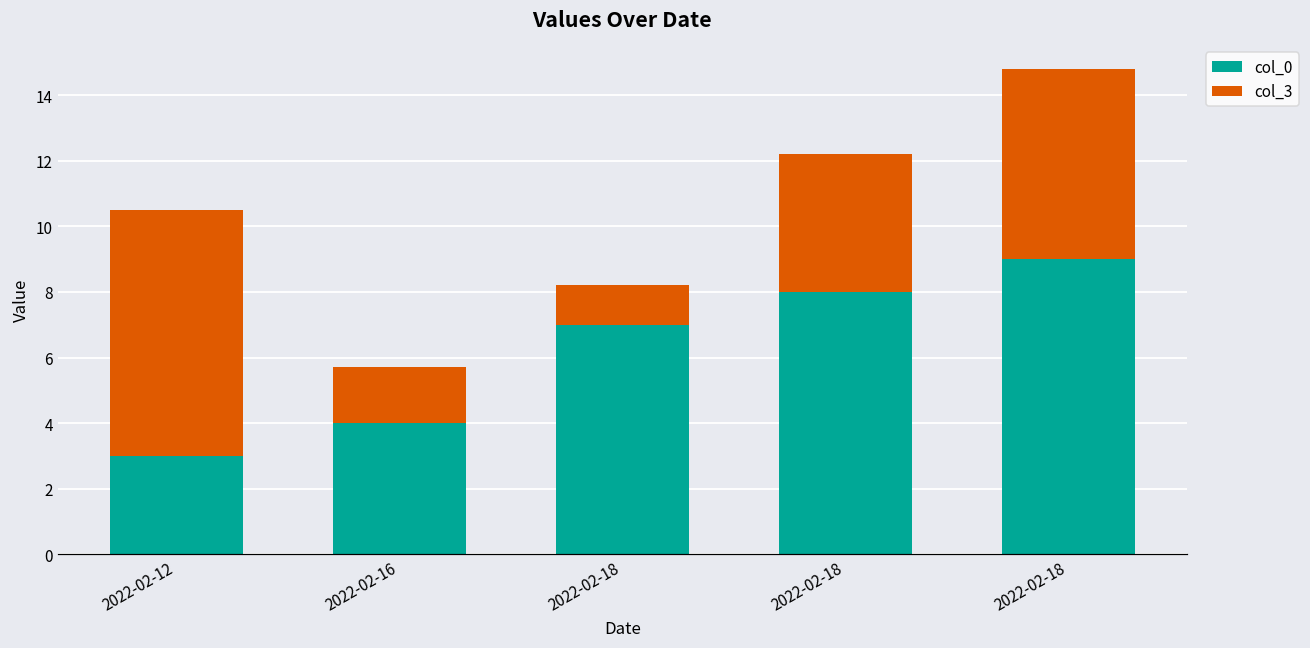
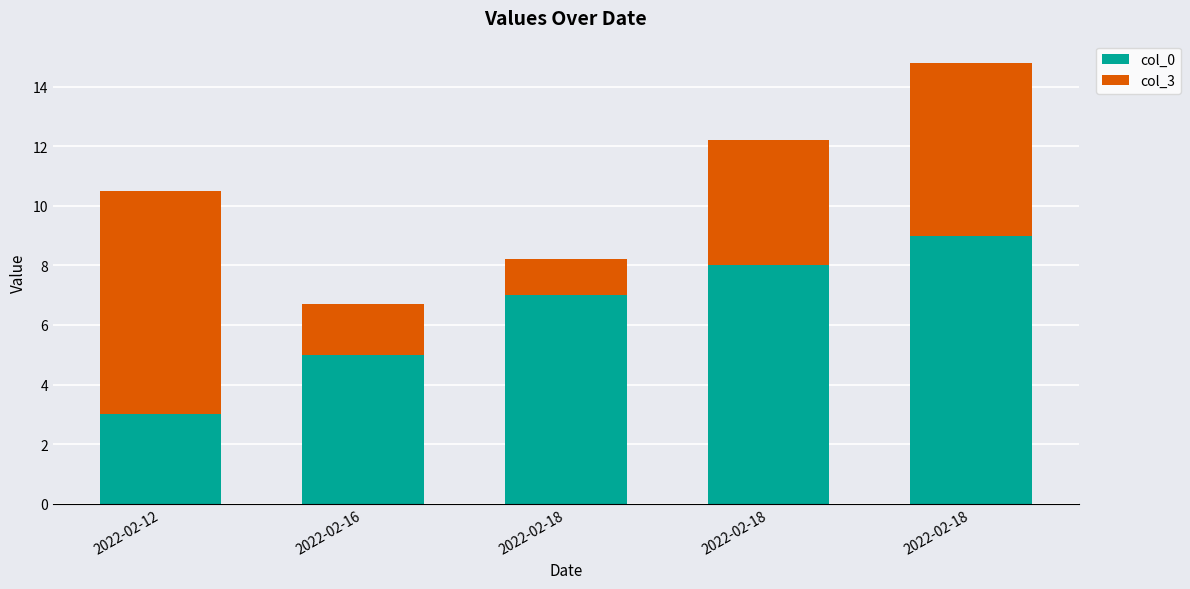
col_0, 2022-02-16: 4 -> 5
